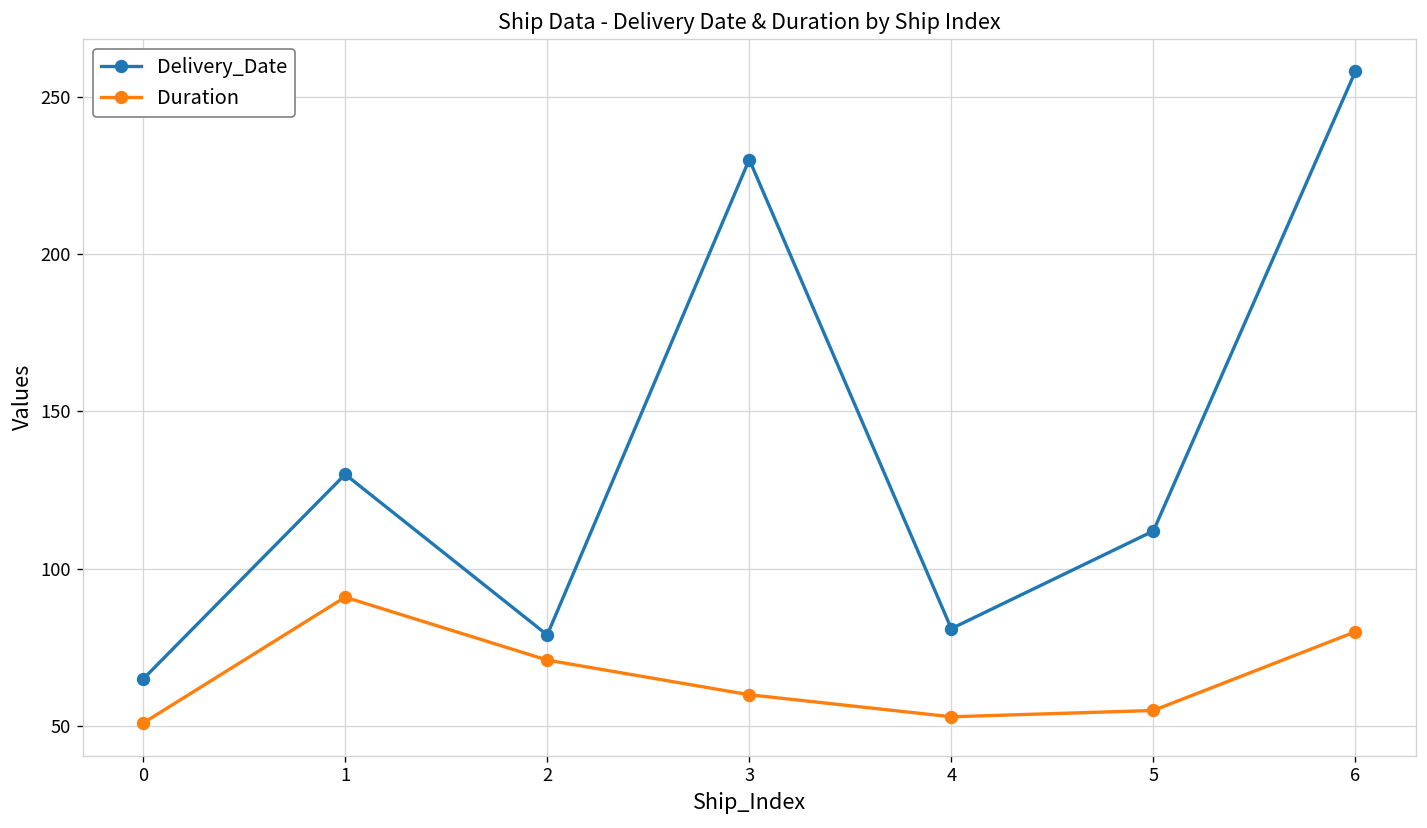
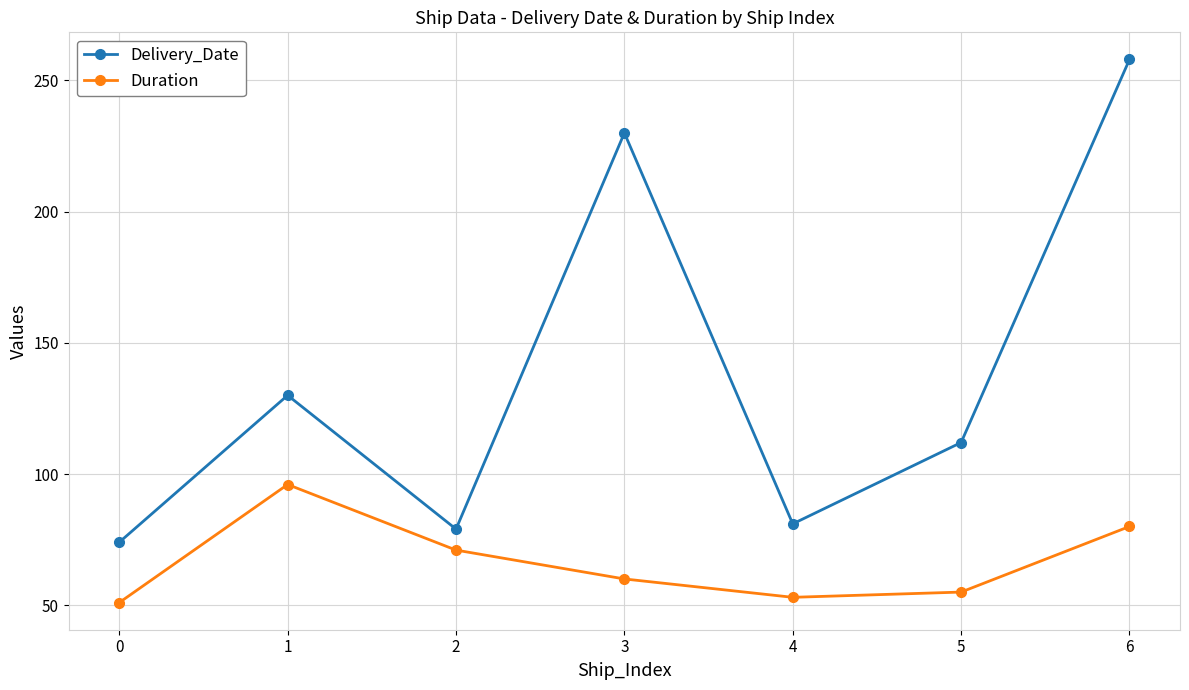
Delivery_Date, 0: 65 -> 74
Duration, 1: 91 -> 96
